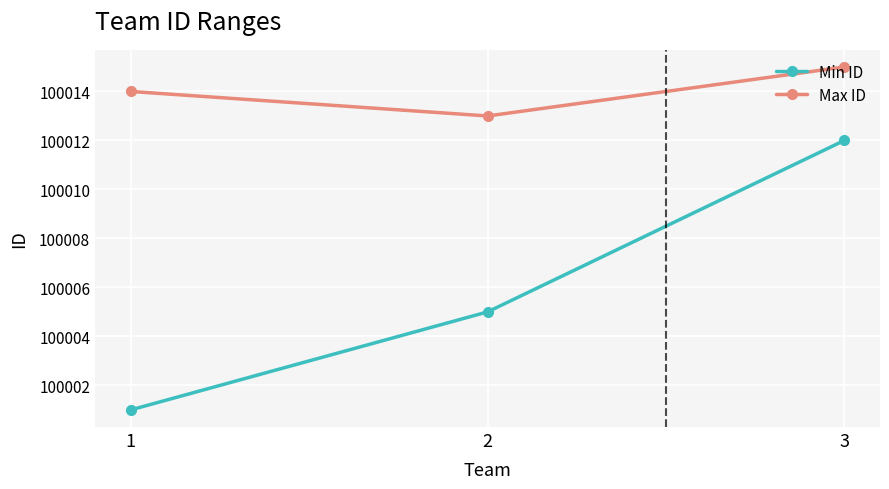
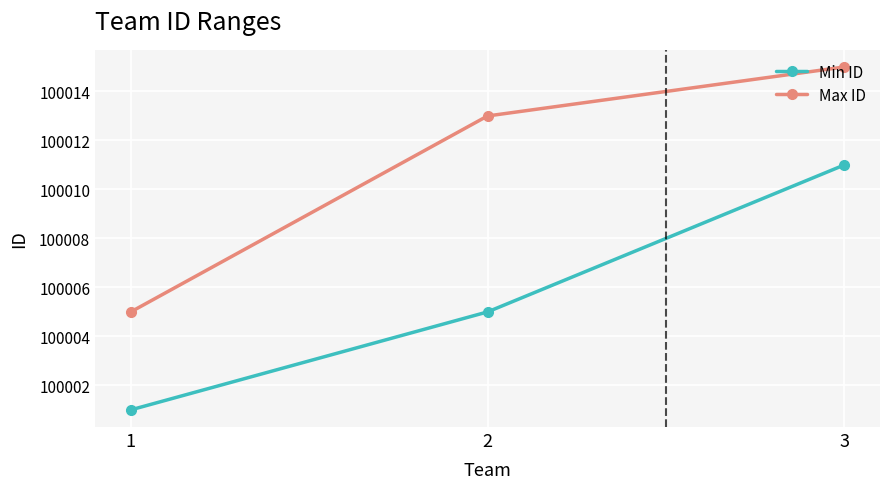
Max ID, 1: 100014 -> 100005
Min ID, 3: 100012 -> 100011
